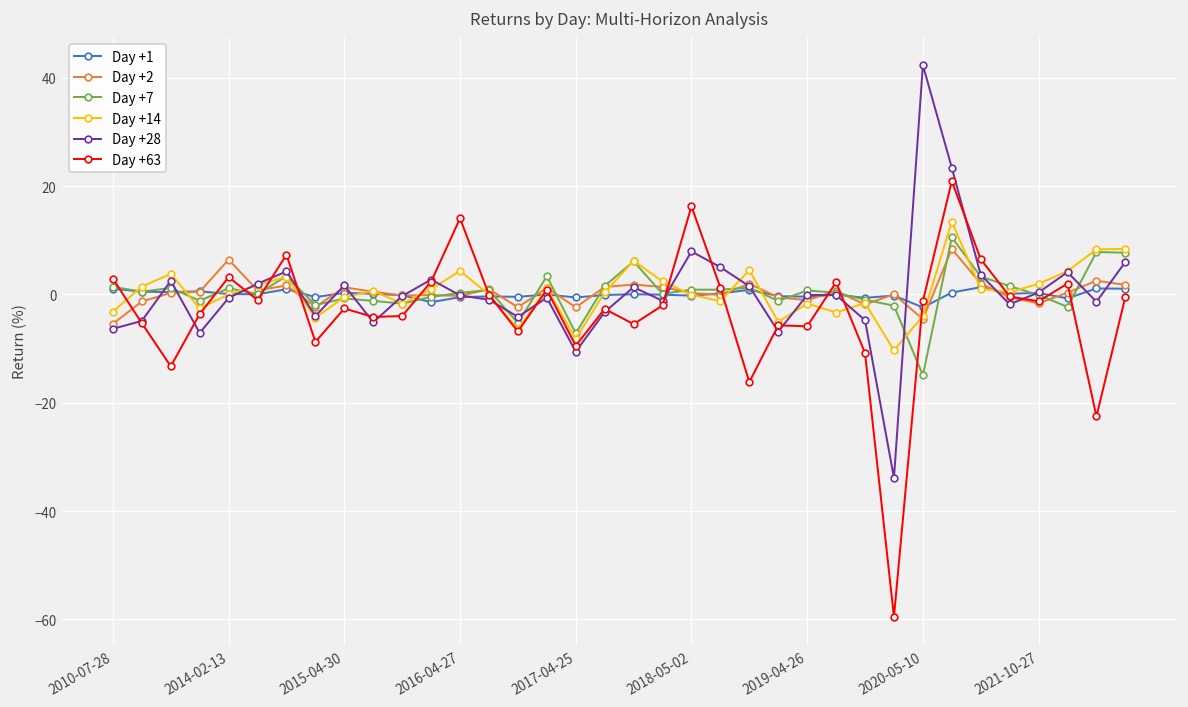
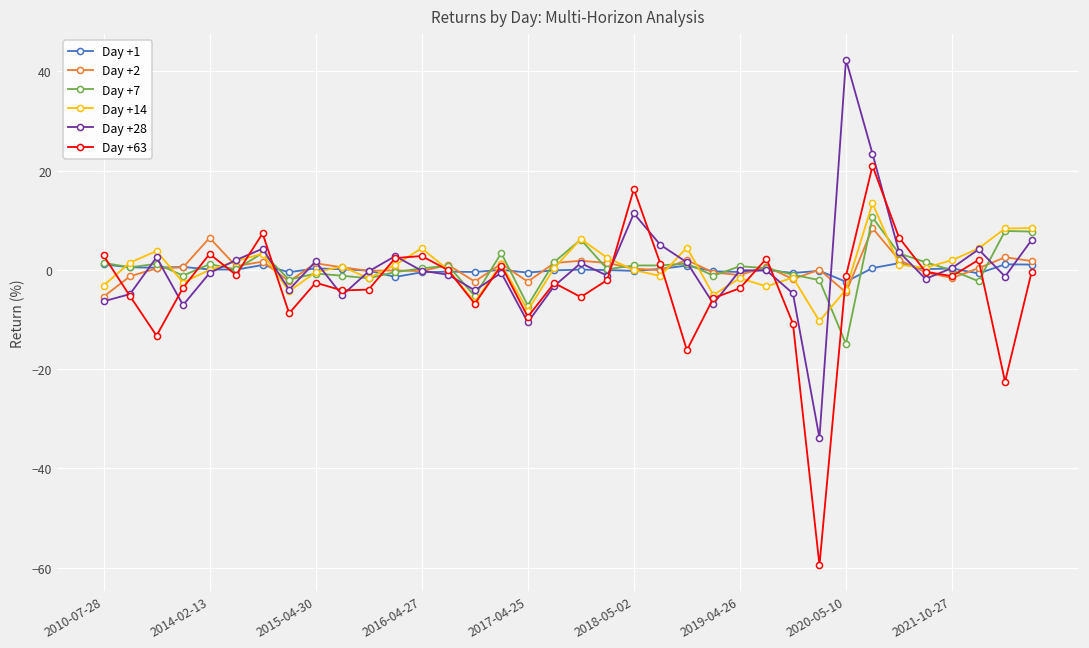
Day +63, 2016-04-27: 14 -> 3
Day +28, 2018-05-02: 8 -> 11
Day +63, 2019-04-26: -6 -> -4
